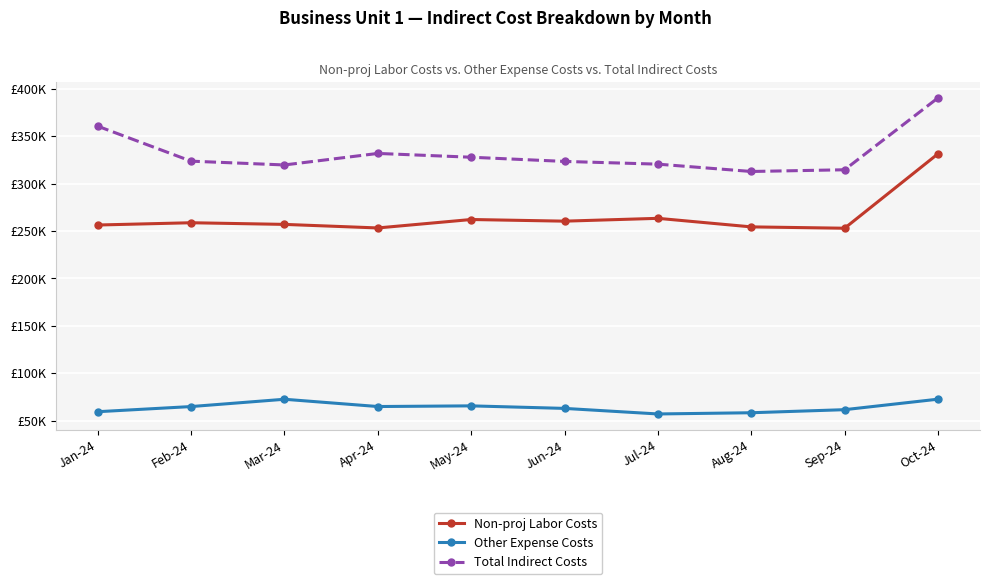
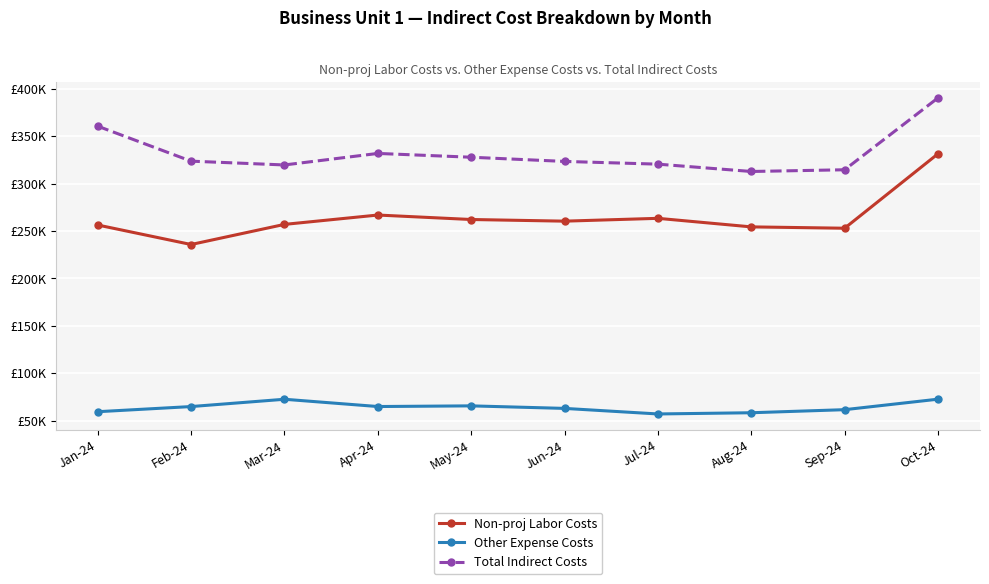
Non-proj Labor Costs, Feb-24: £260000 -> £240000
Non-proj Labor Costs, Apr-24: £250000 -> £270000
